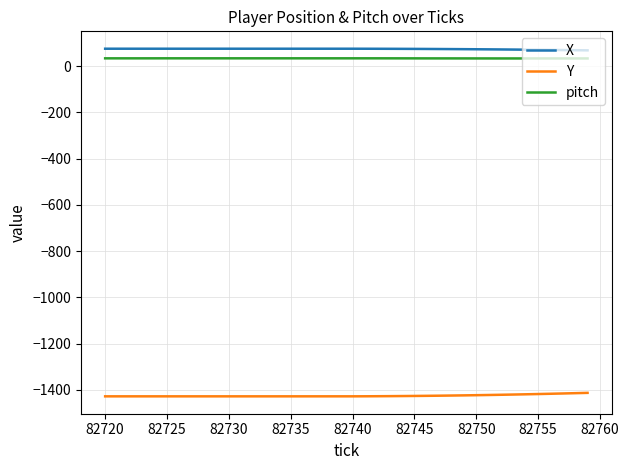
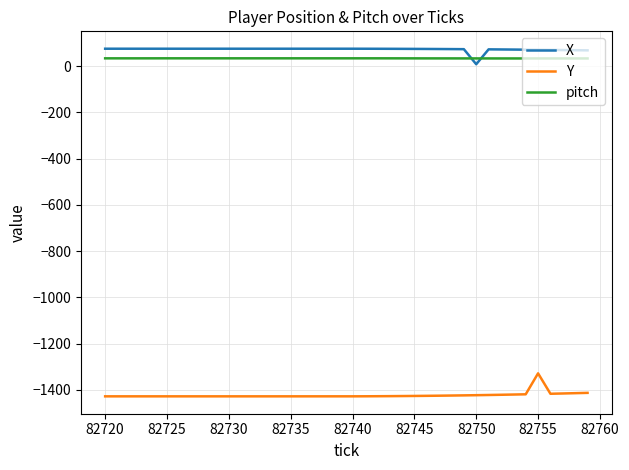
X, 82750: 70 -> 10
Y, 82755: -1420 -> -1330
